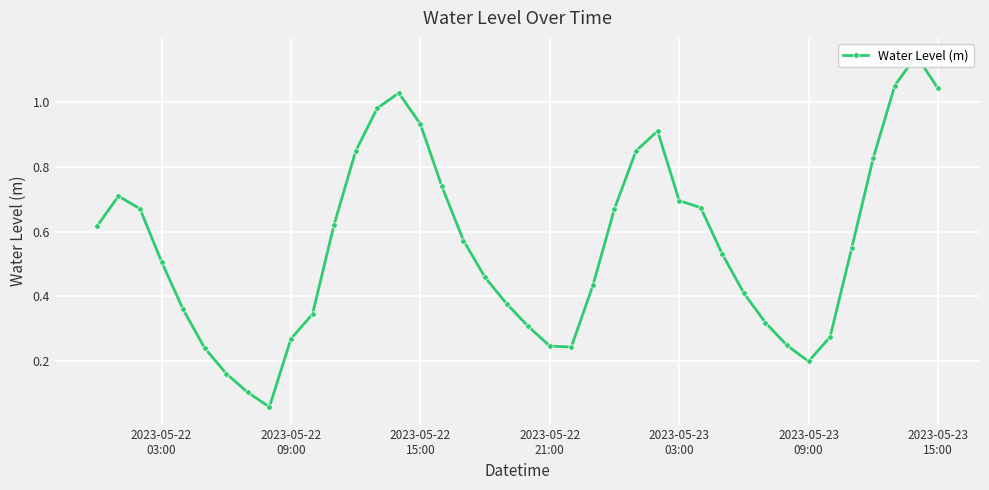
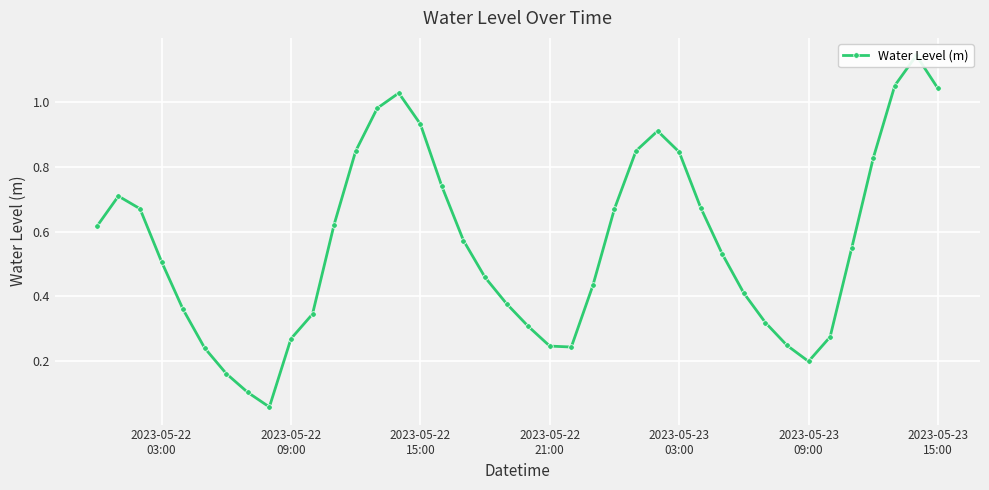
2023-05-23 03:00: 0.70 -> 0.85
